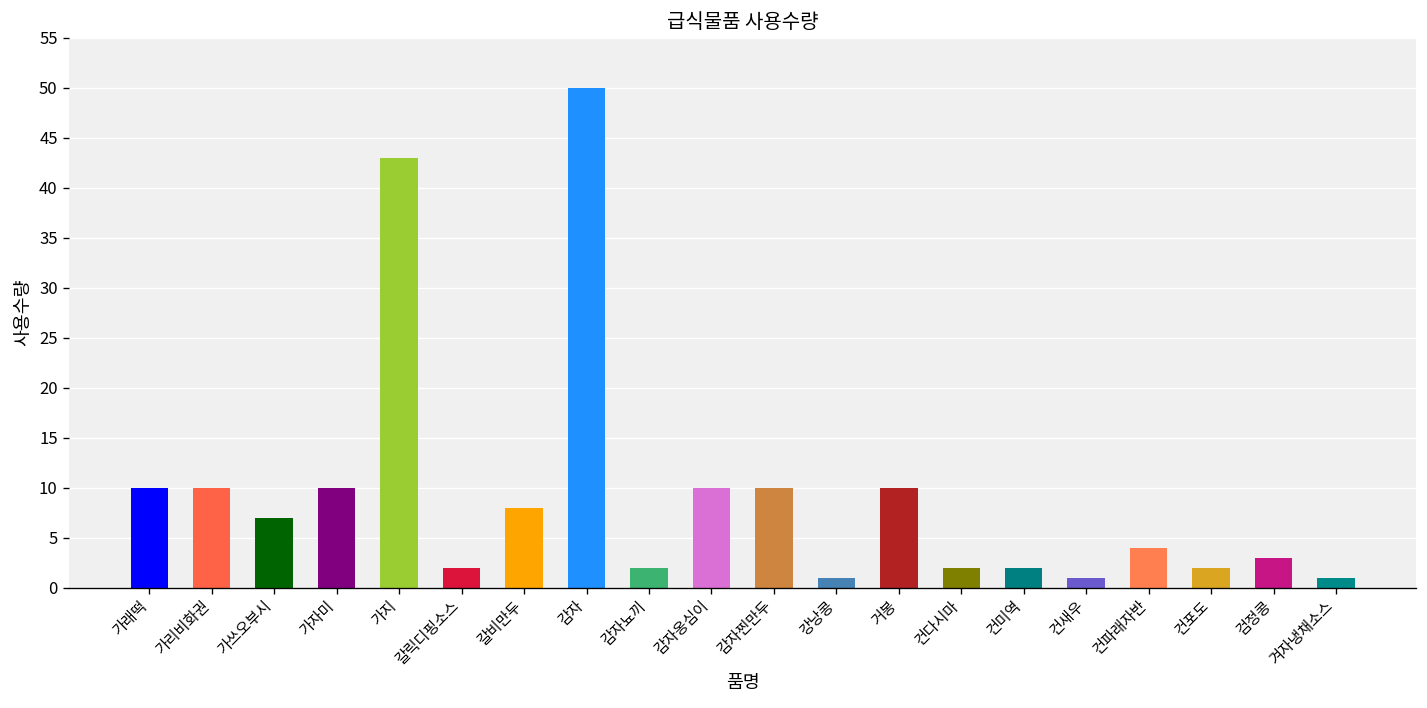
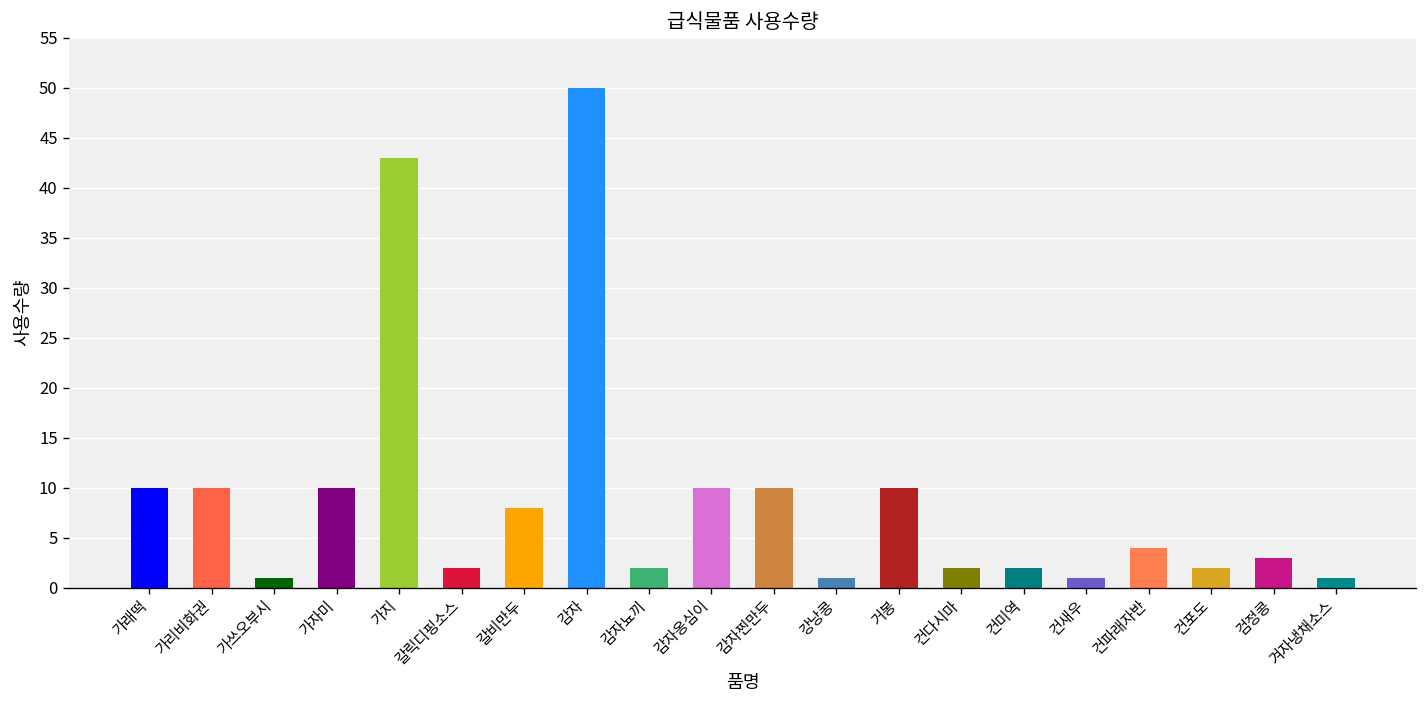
가쓰오부시: 7 -> 1
